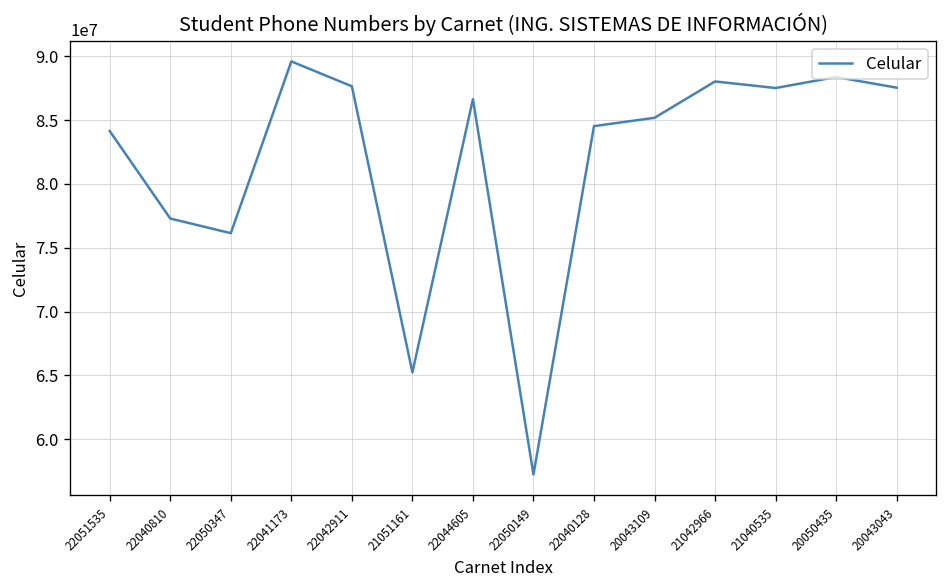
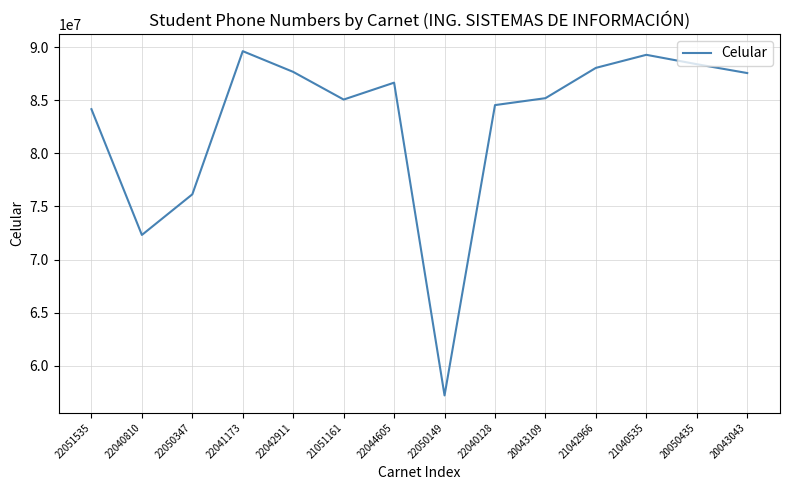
22040810: 77300000 -> 72300000
21051161: 65200000 -> 85100000
21040535: 87500000 -> 89300000
